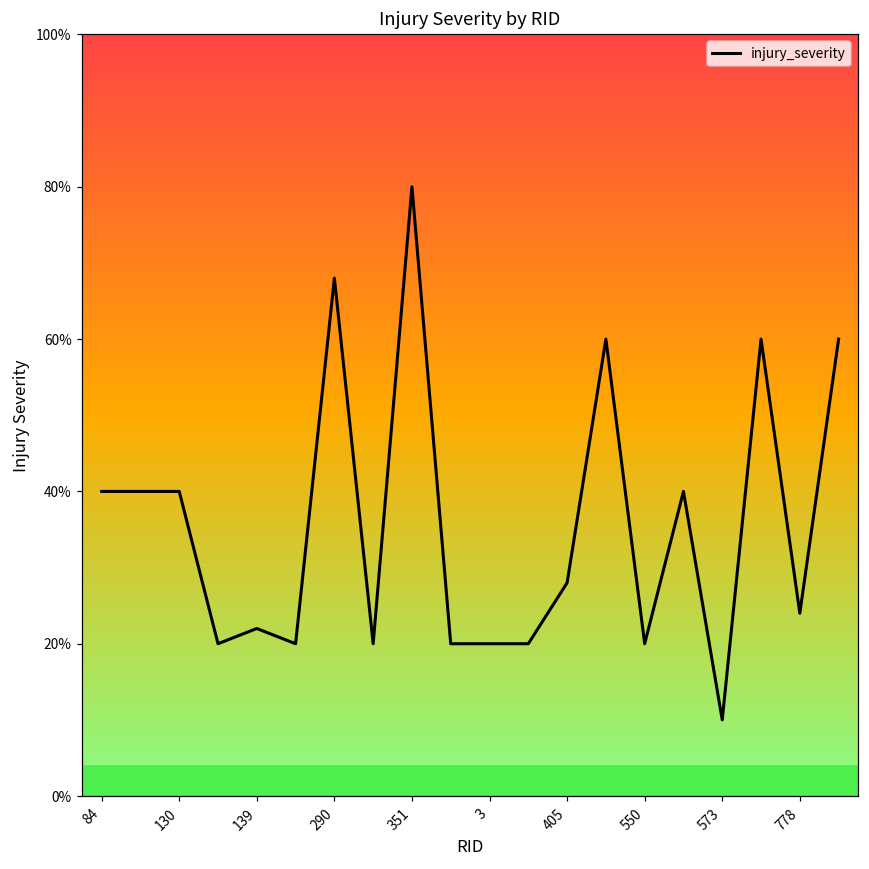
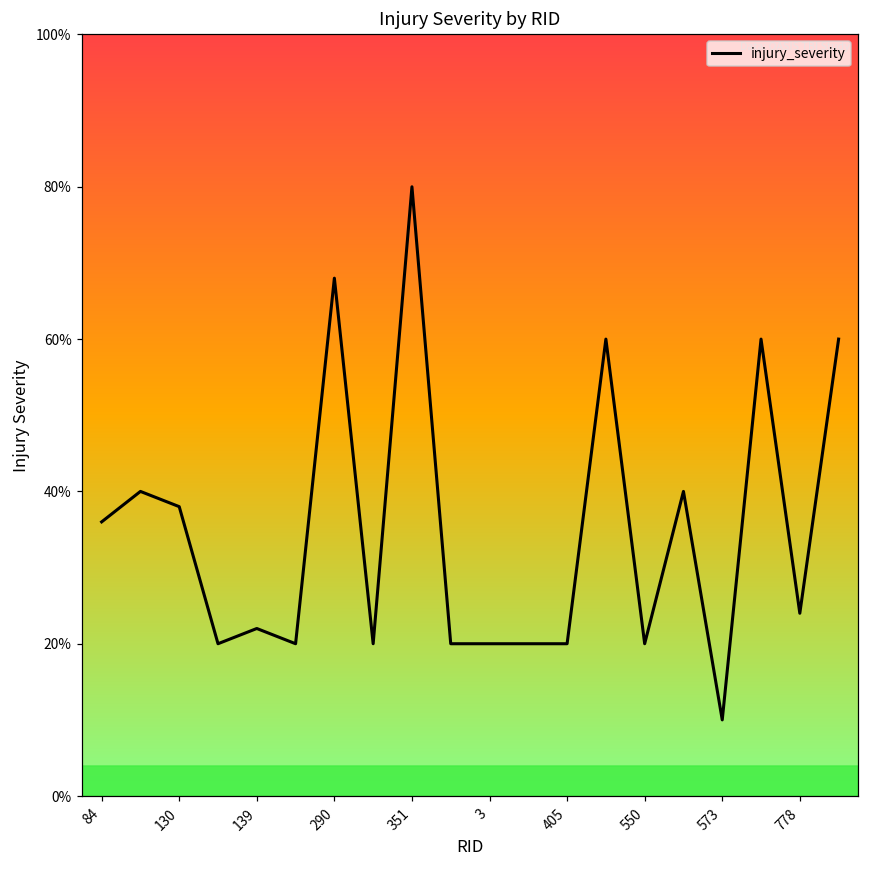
84: 40% -> 36%
130: 40% -> 38%
405: 28% -> 20%
